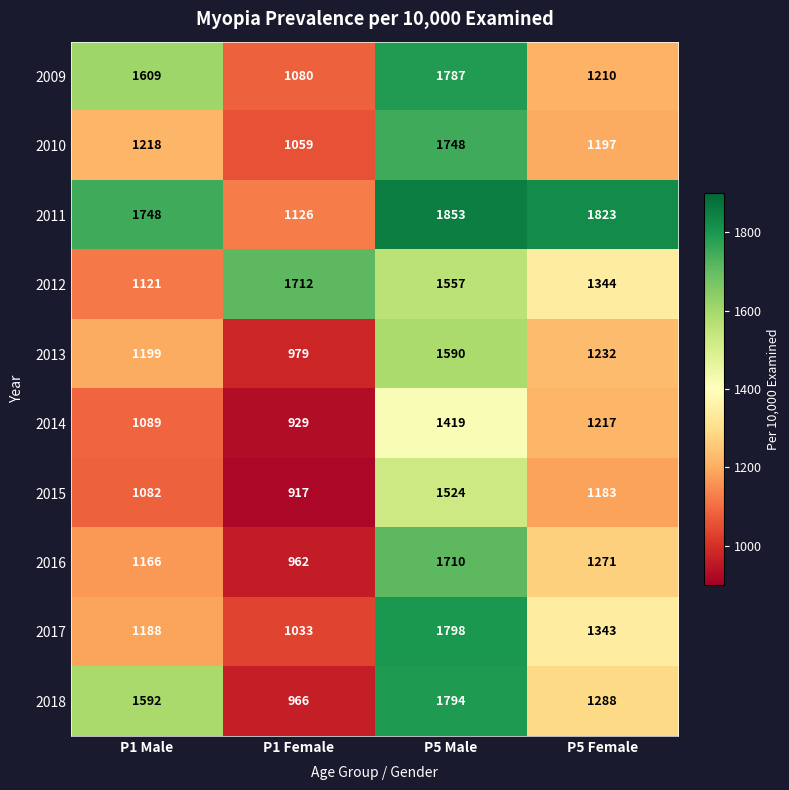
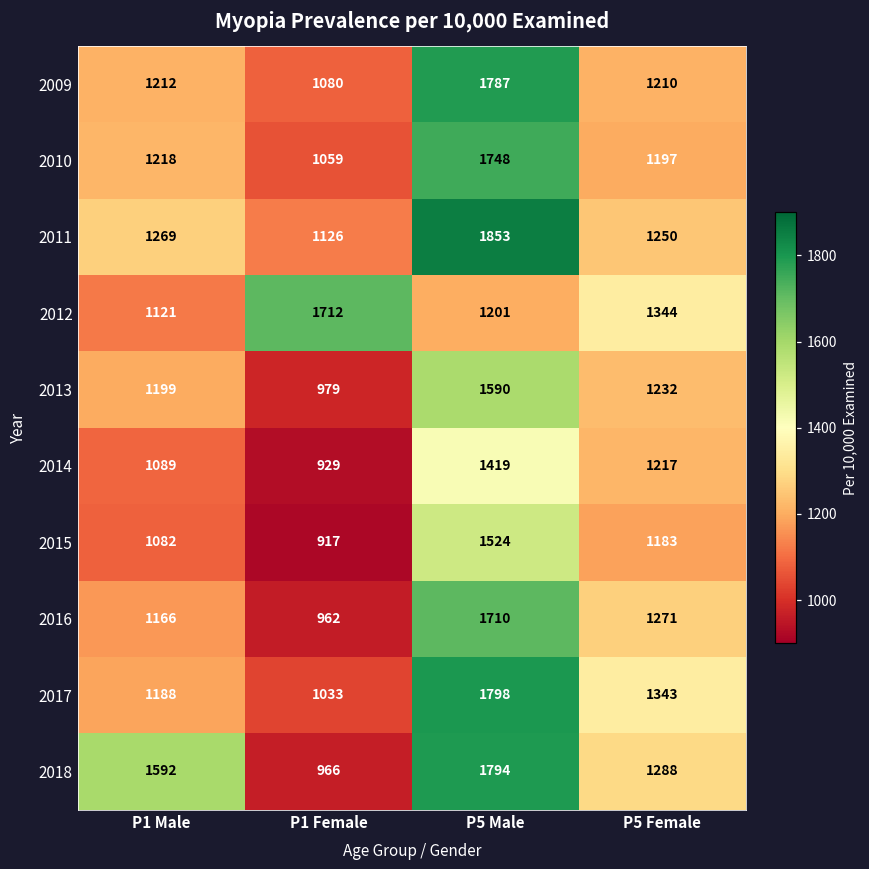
2009, P1 Male: 1609 -> 1212
2011, P1 Male: 1748 -> 1269
2011, P5 Female: 1823 -> 1250
2012, P5 Male: 1557 -> 1201
